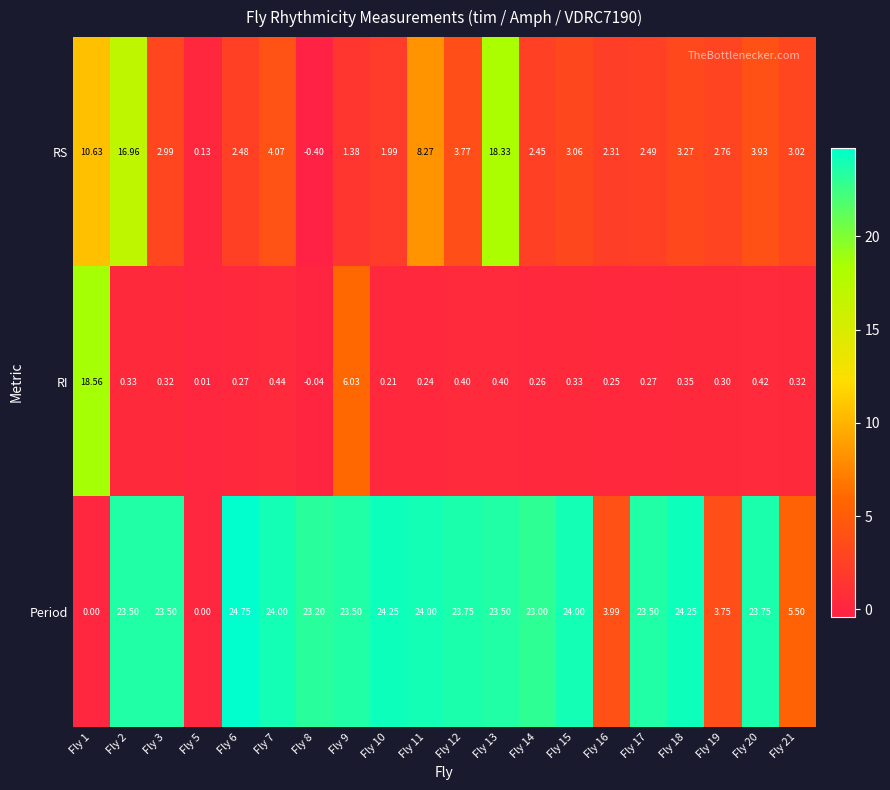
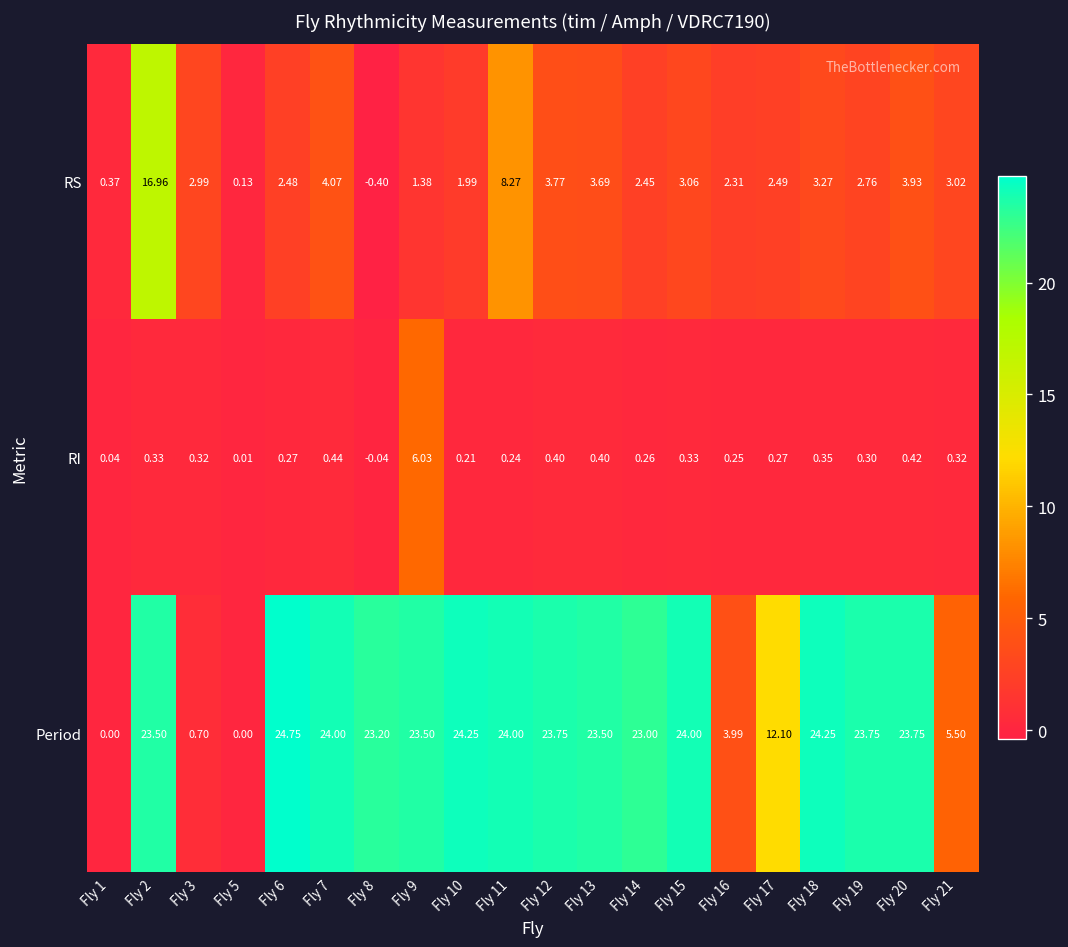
RS, Fly 1: 10.63 -> 0.37
RS, Fly 13: 18.33 -> 3.69
RI, Fly 1: 18.56 -> 0.04
Period, Fly 3: 23.50 -> 0.70
Period, Fly 17: 23.50 -> 12.10
Period, Fly 19: 3.75 -> 23.75
